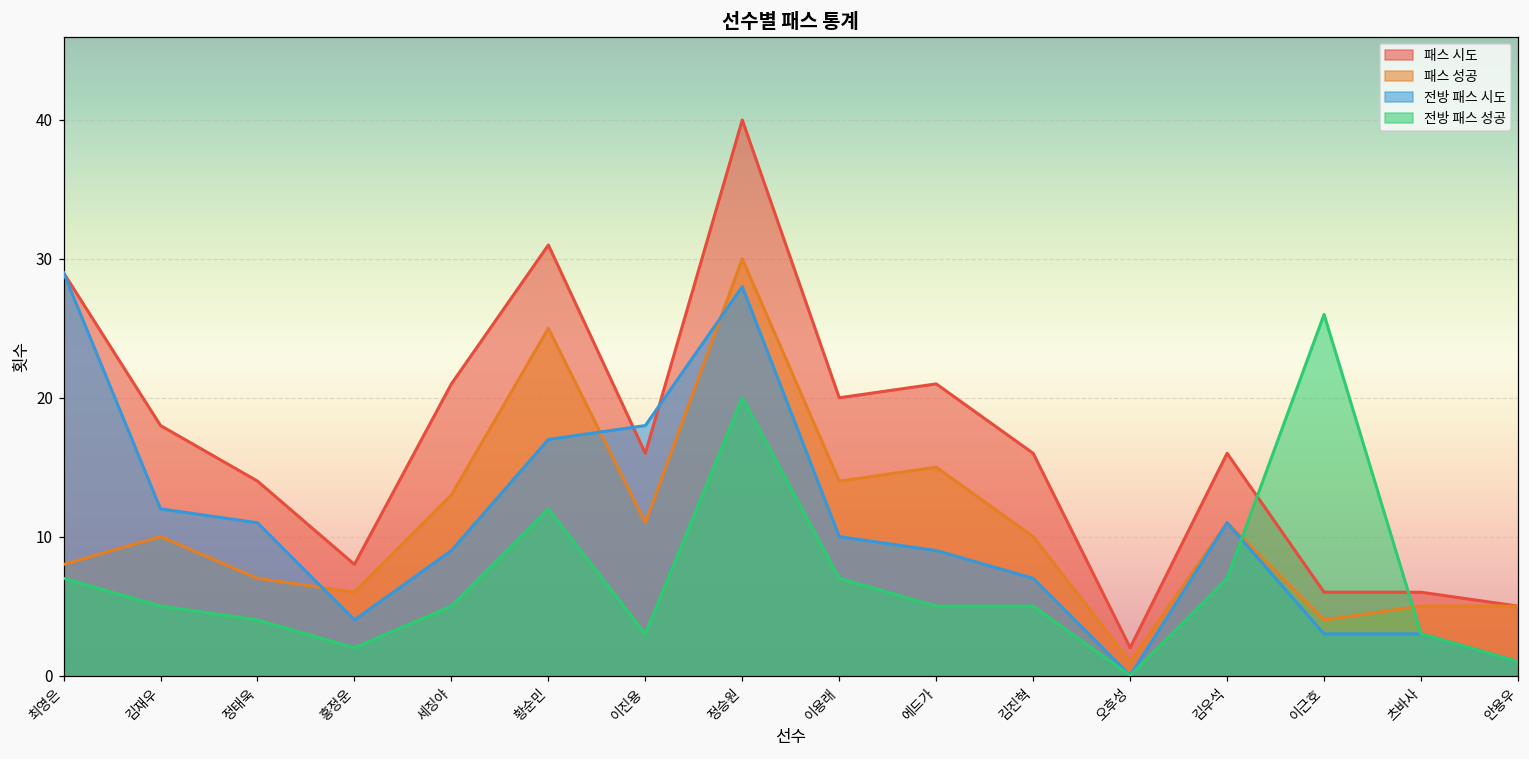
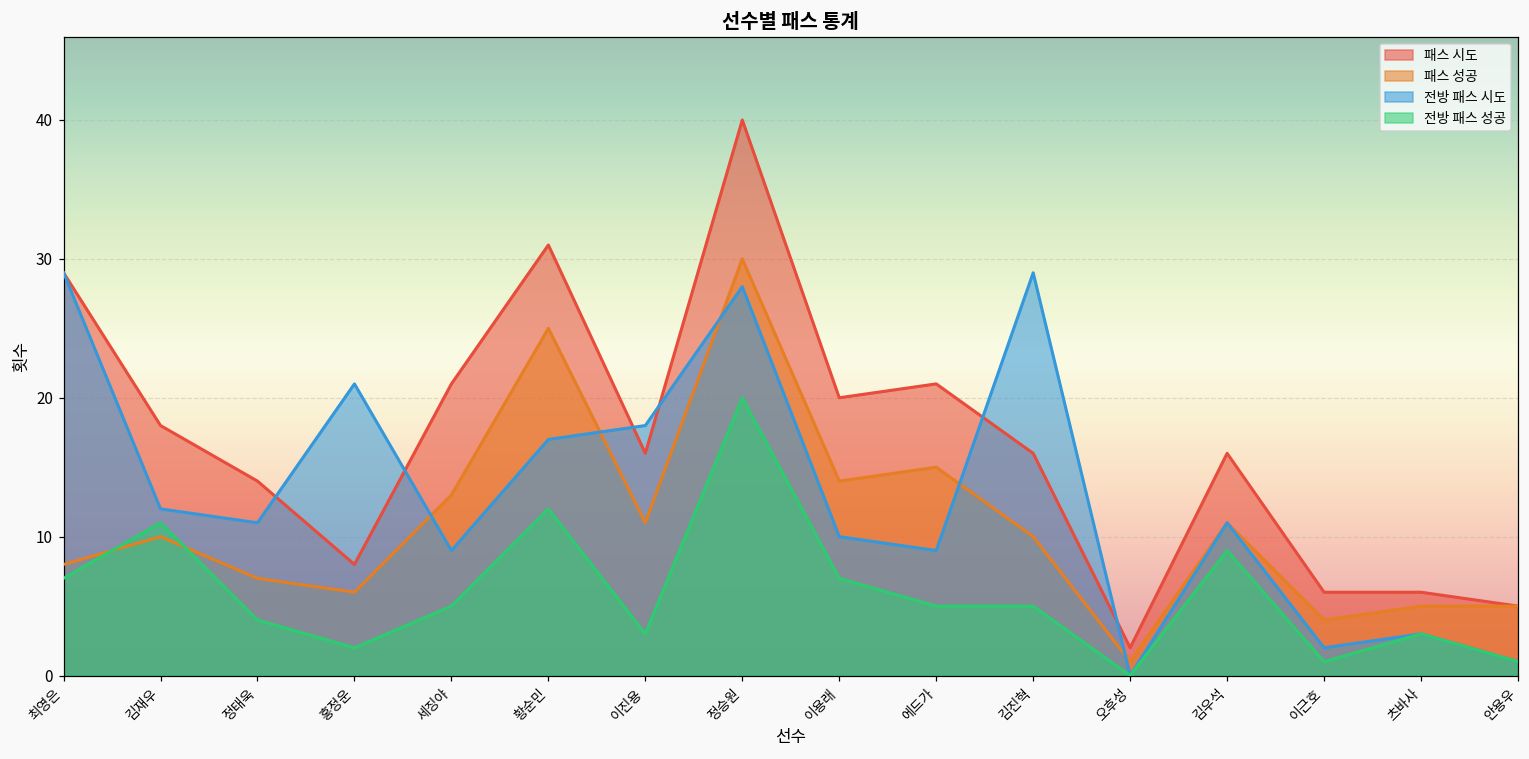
전방 패스 성공, 김재우: 5 -> 11
전방 패스 시도, 홍정운: 4 -> 21
전방 패스 시도, 김진혁: 7 -> 29
전방 패스 성공, 김우석: 7 -> 9
전방 패스 시도, 이근호: 3 -> 2
전방 패스 성공, 이근호: 26 -> 1
